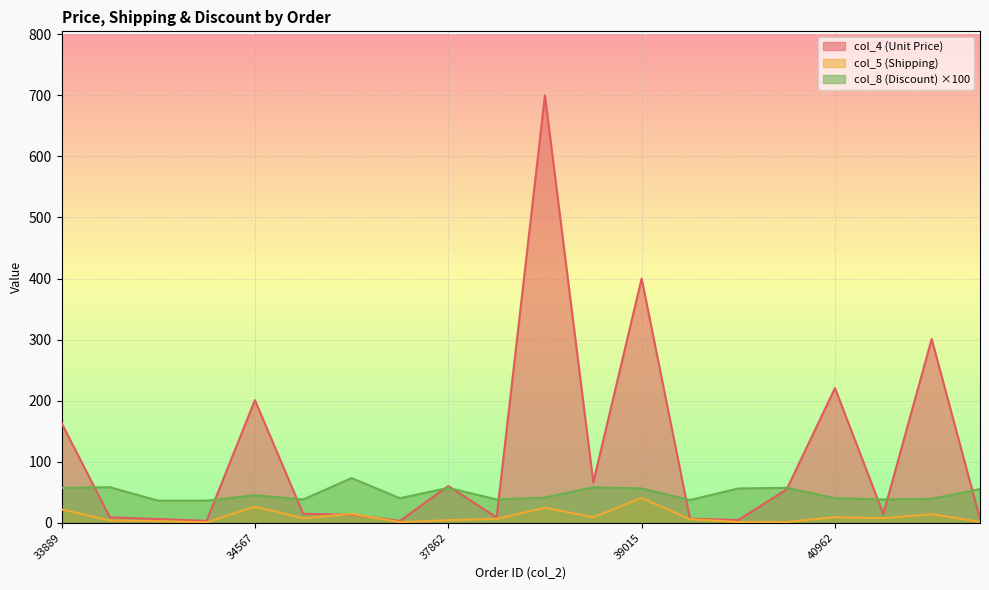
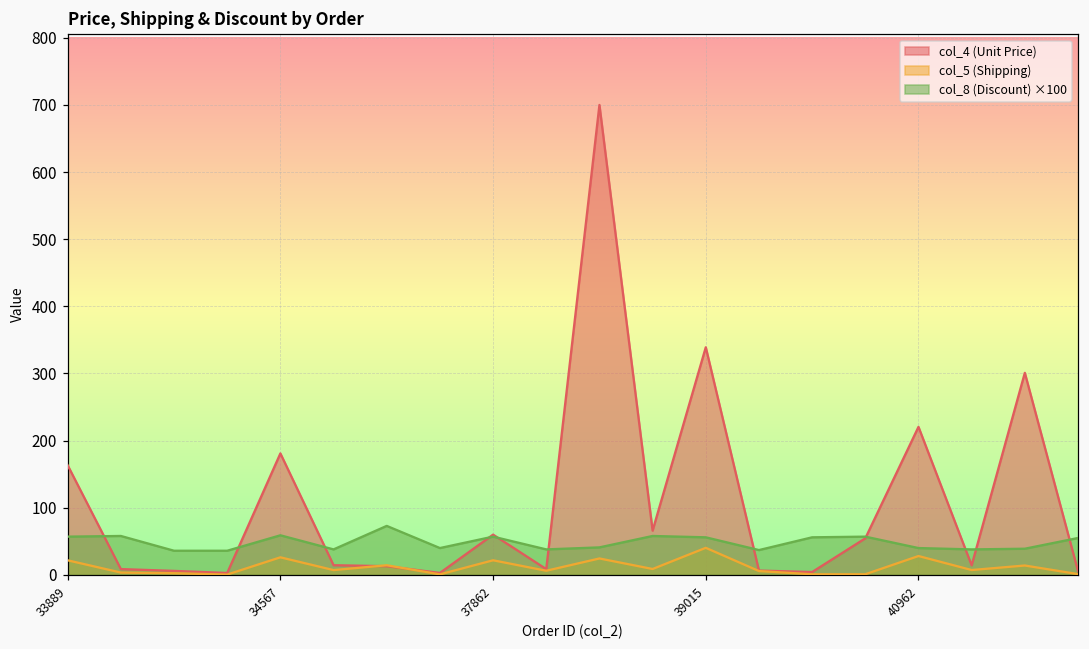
col_4 (Unit Price), 34567: 200 -> 180
col_8 (Discount) ×100, 34567: 50 -> 60
col_5 (Shipping), 37862: 0 -> 20
col_4 (Unit Price), 39015: 400 -> 340
col_5 (Shipping), 40962: 10 -> 30
